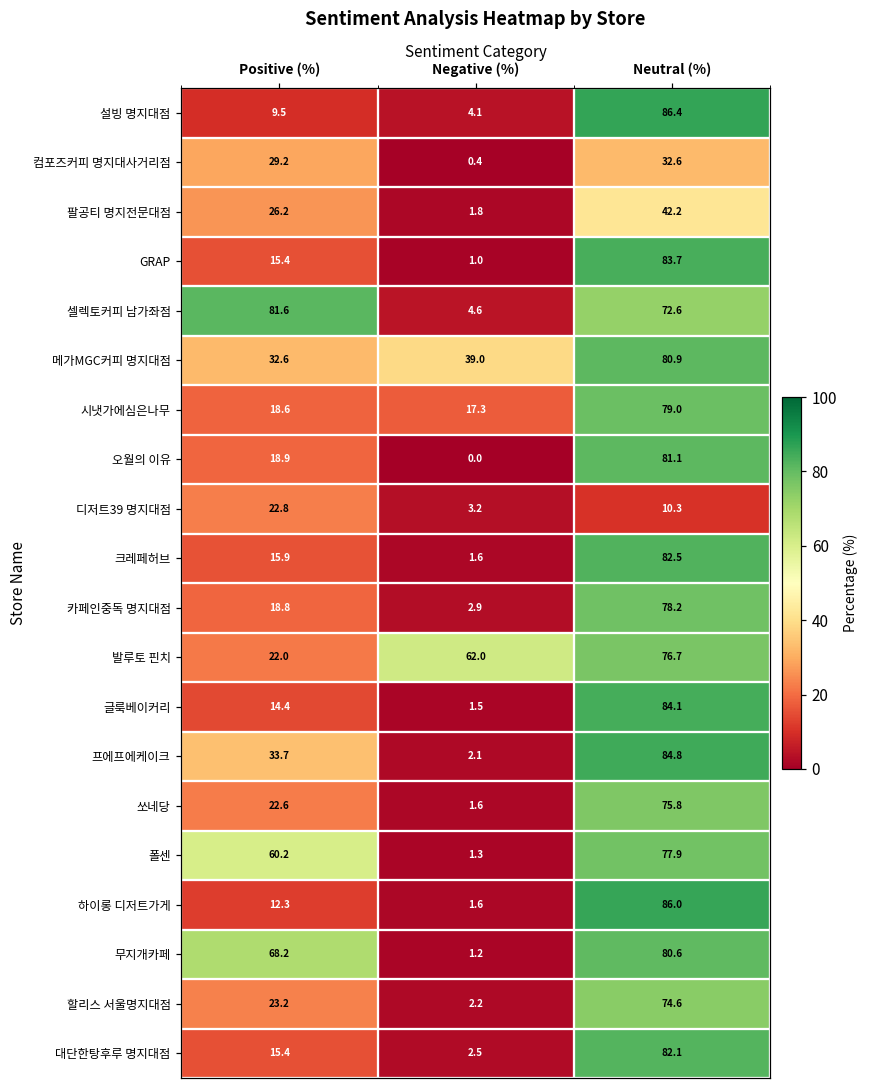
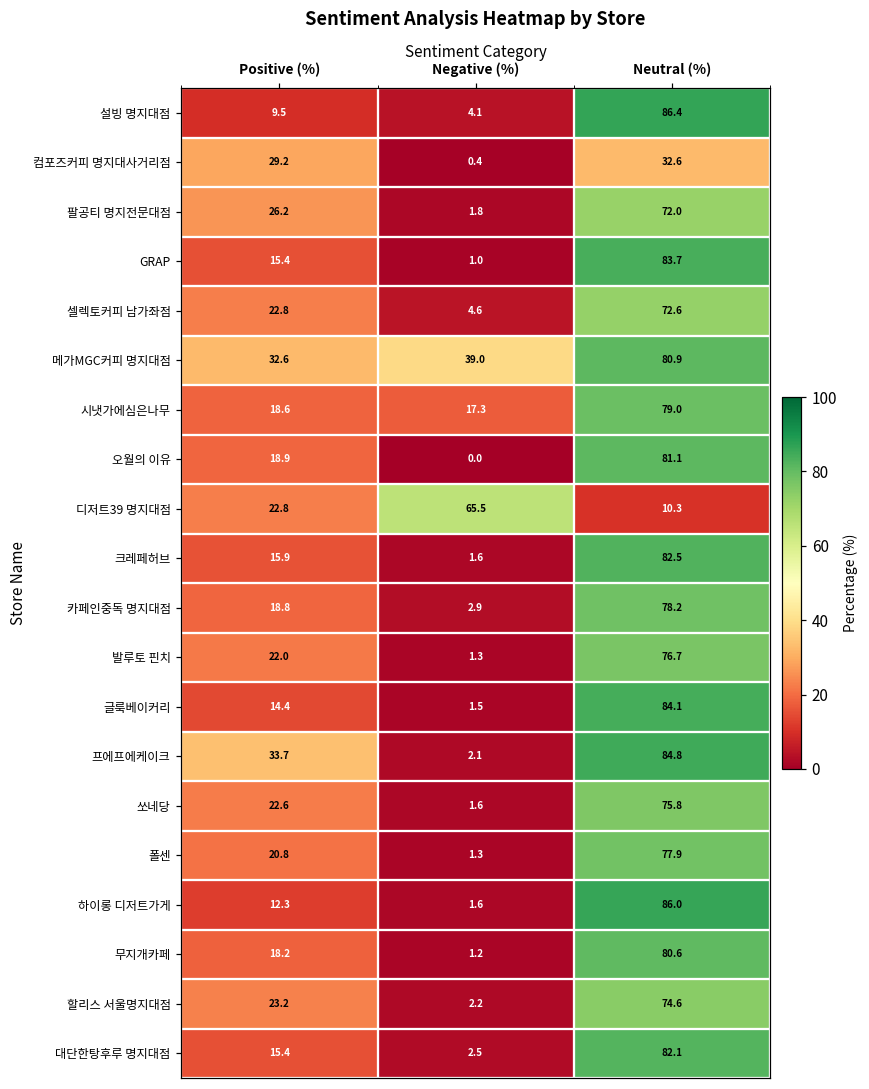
팔공티 명지전문대점, Neutral (%): 42.2 -> 72.0
셀렉토커피 남가좌점, Positive (%): 81.6 -> 22.8
디저트39 명지대점, Negative (%): 3.2 -> 65.5
발루토 핀치, Negative (%): 62.0 -> 1.3
폴센, Positive (%): 60.2 -> 20.8
무지개카페, Positive (%): 68.2 -> 18.2
